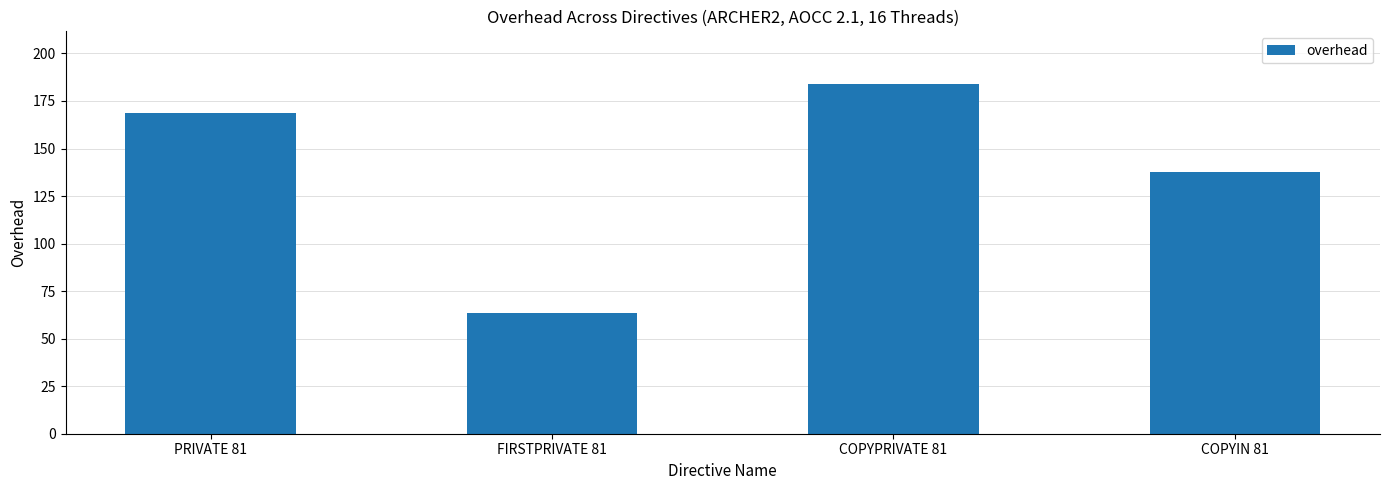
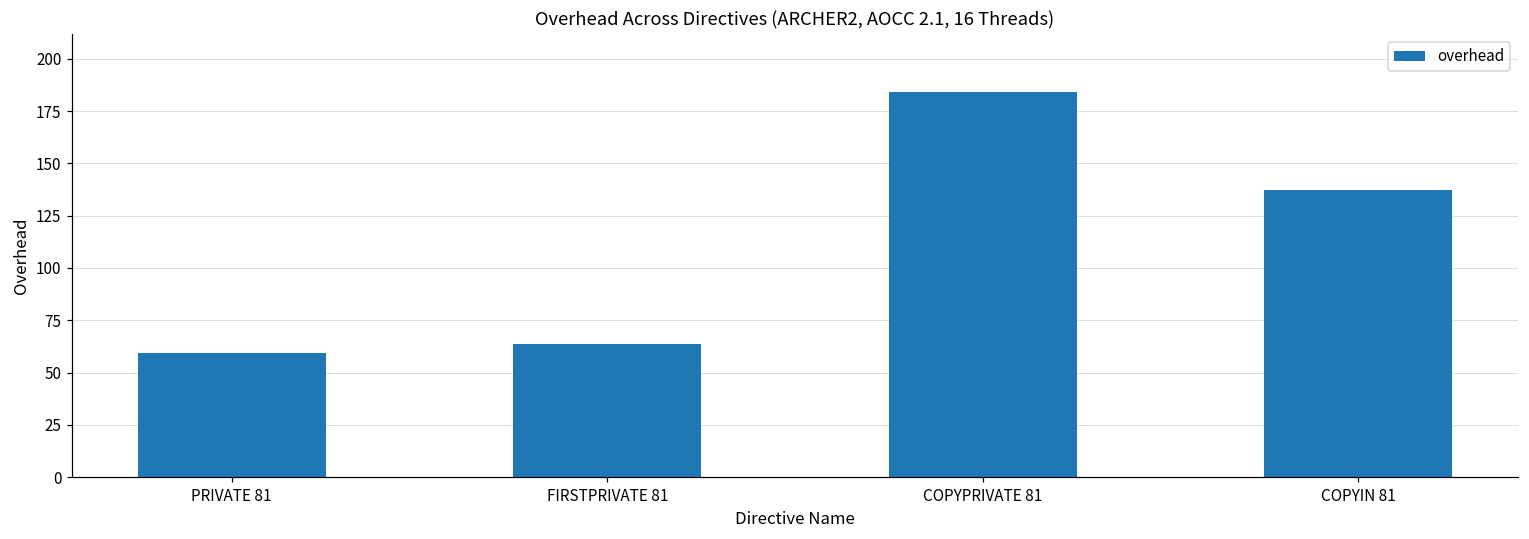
PRIVATE 81: 169 -> 60
